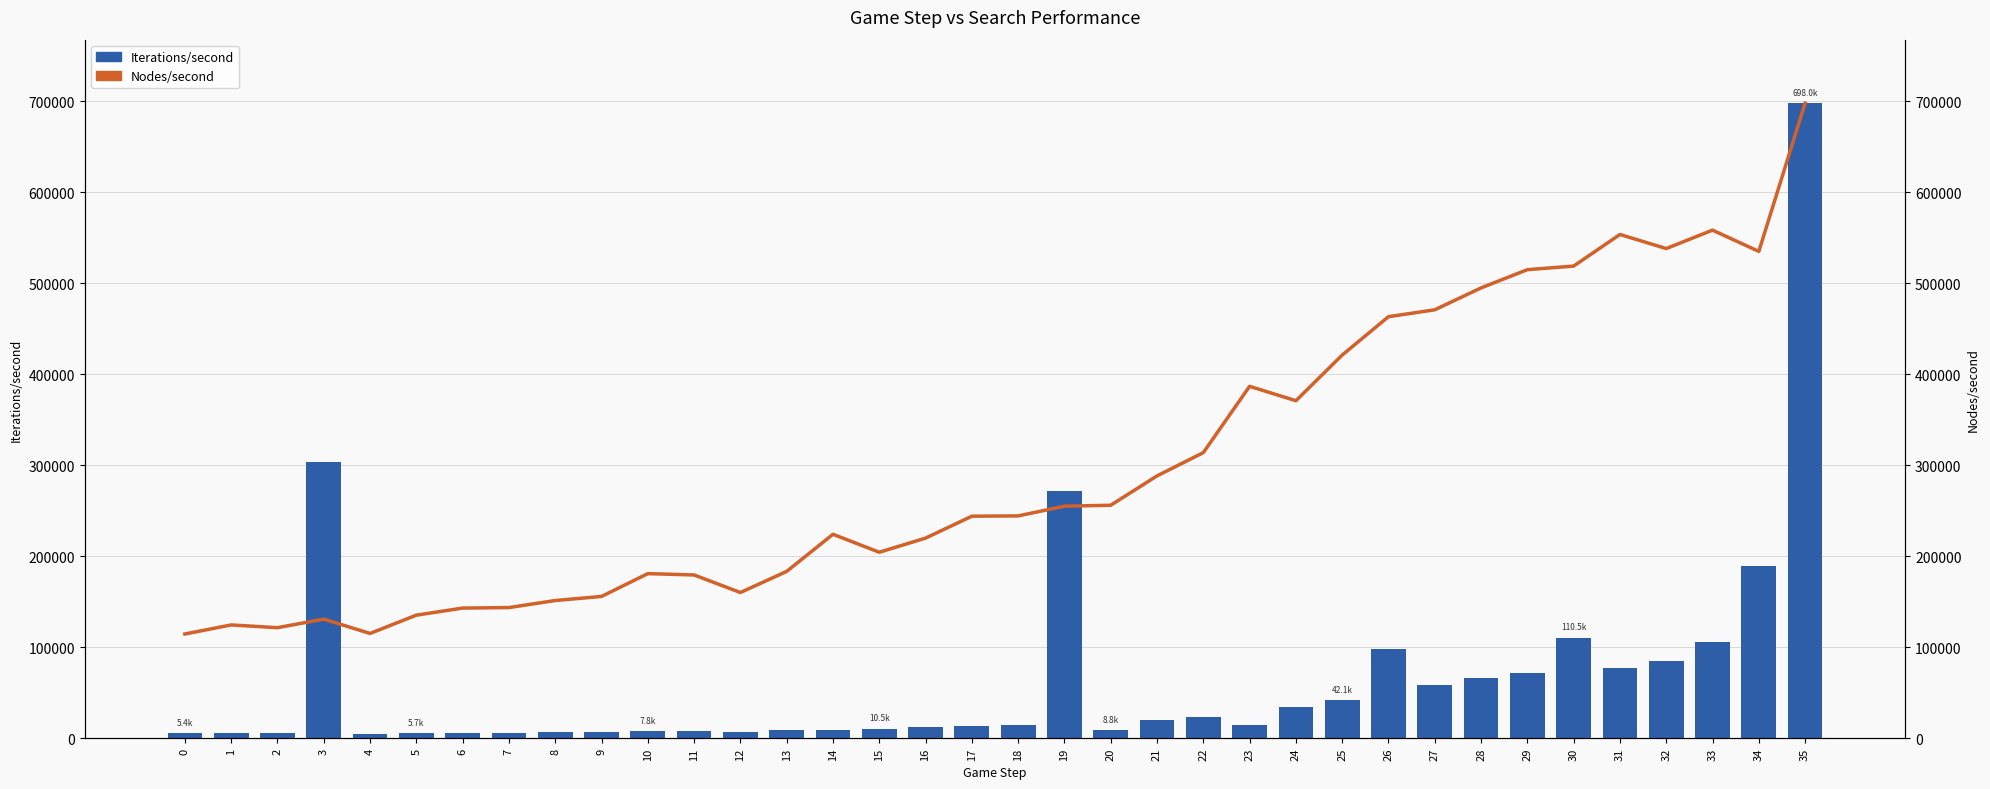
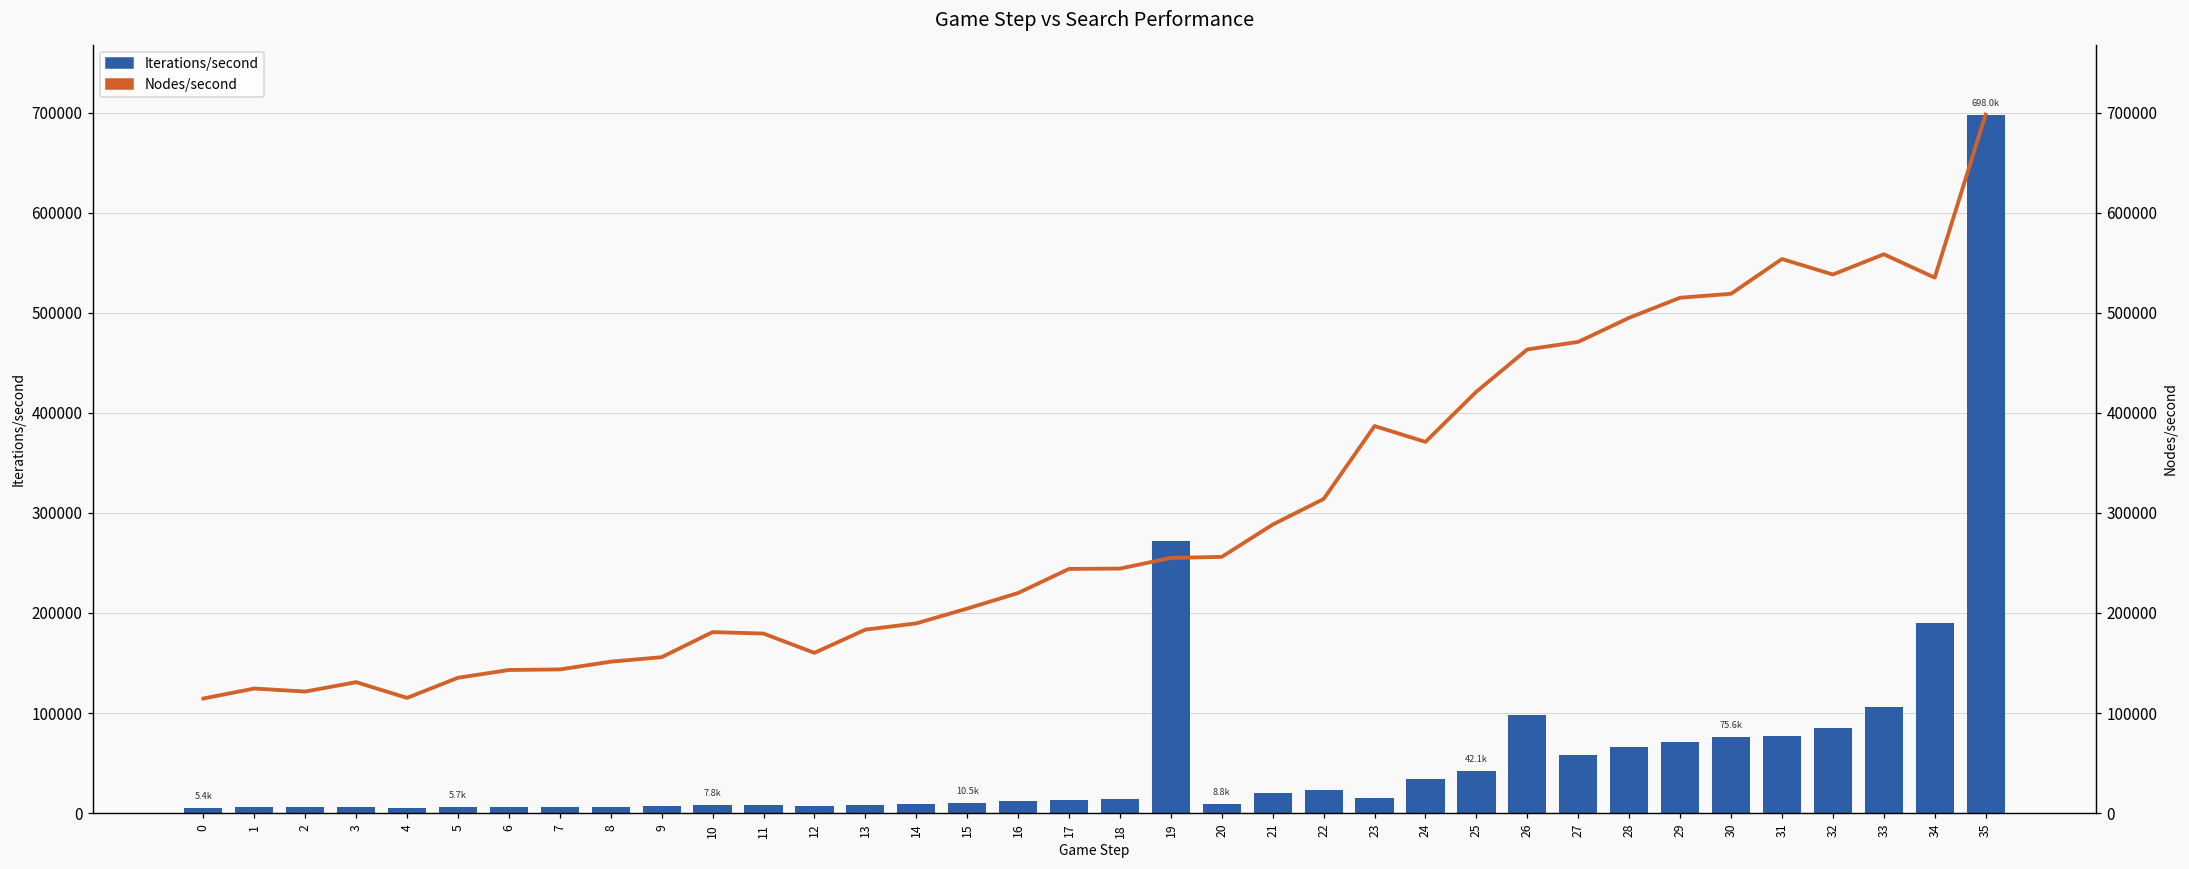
Iterations/second, 3: 300000 -> 10000
Iterations/second, 30: 110.5k -> 75.6k
Nodes/second, 14: 220000 -> 190000
